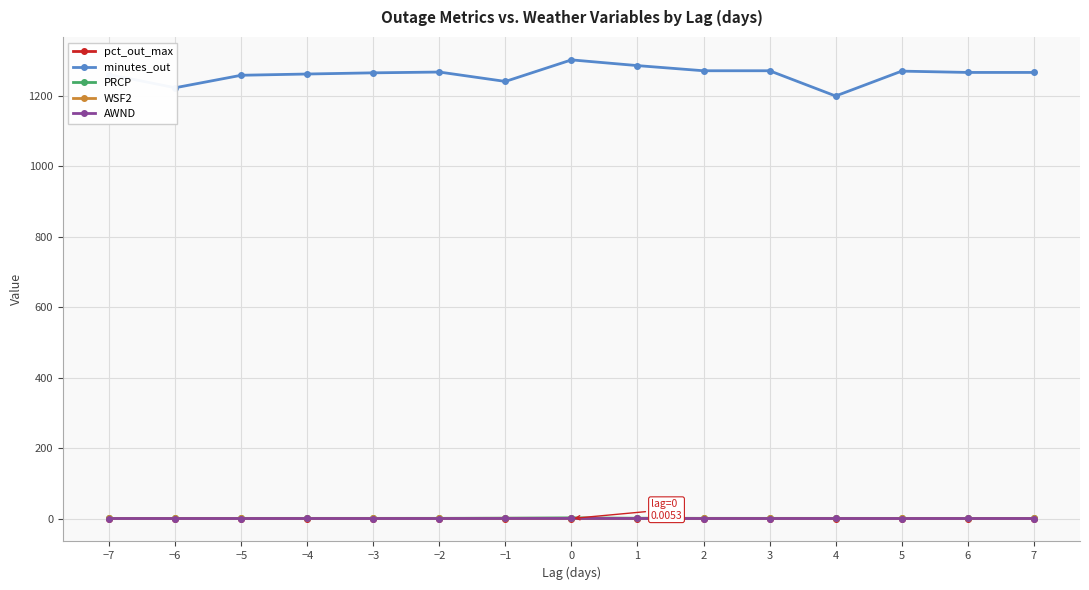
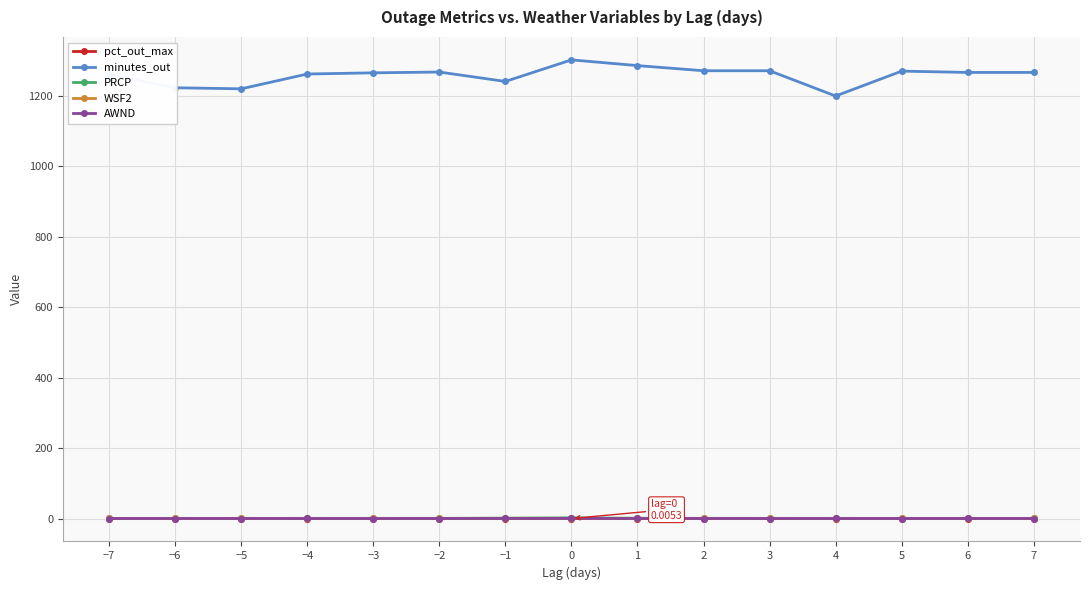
minutes_out, −5: 1260 -> 1220
